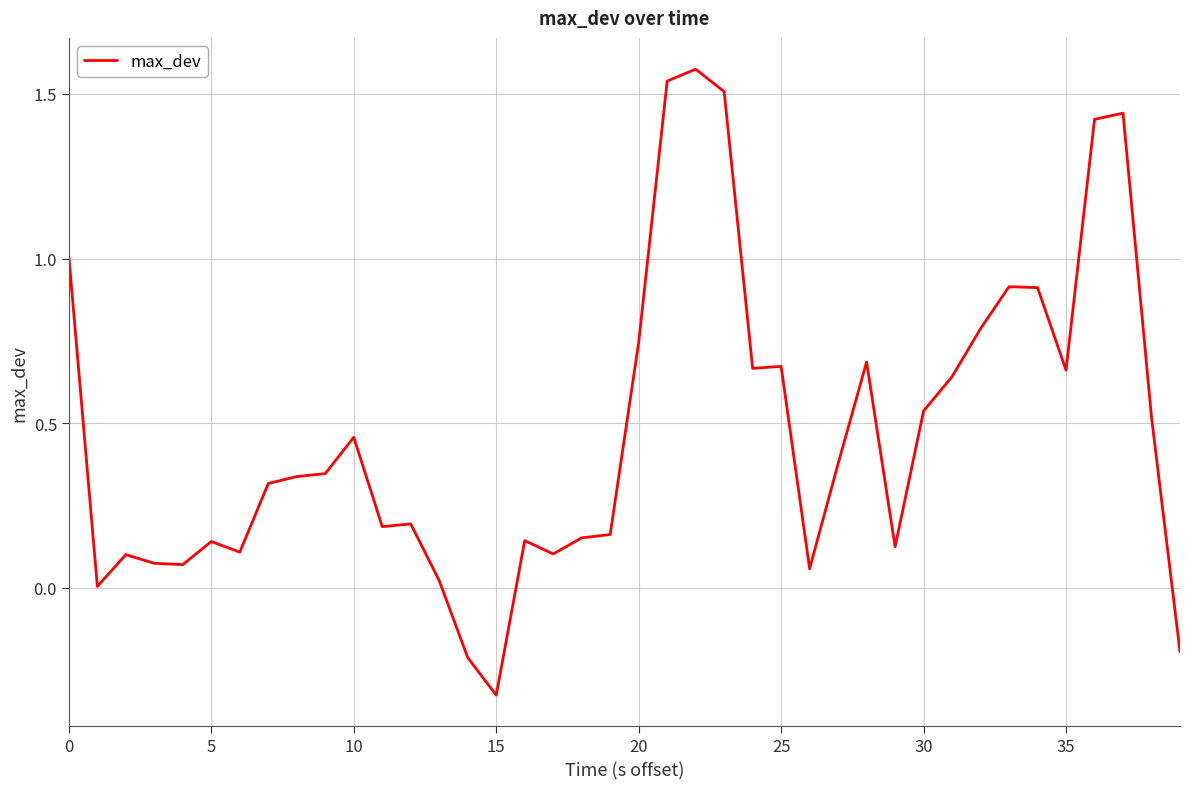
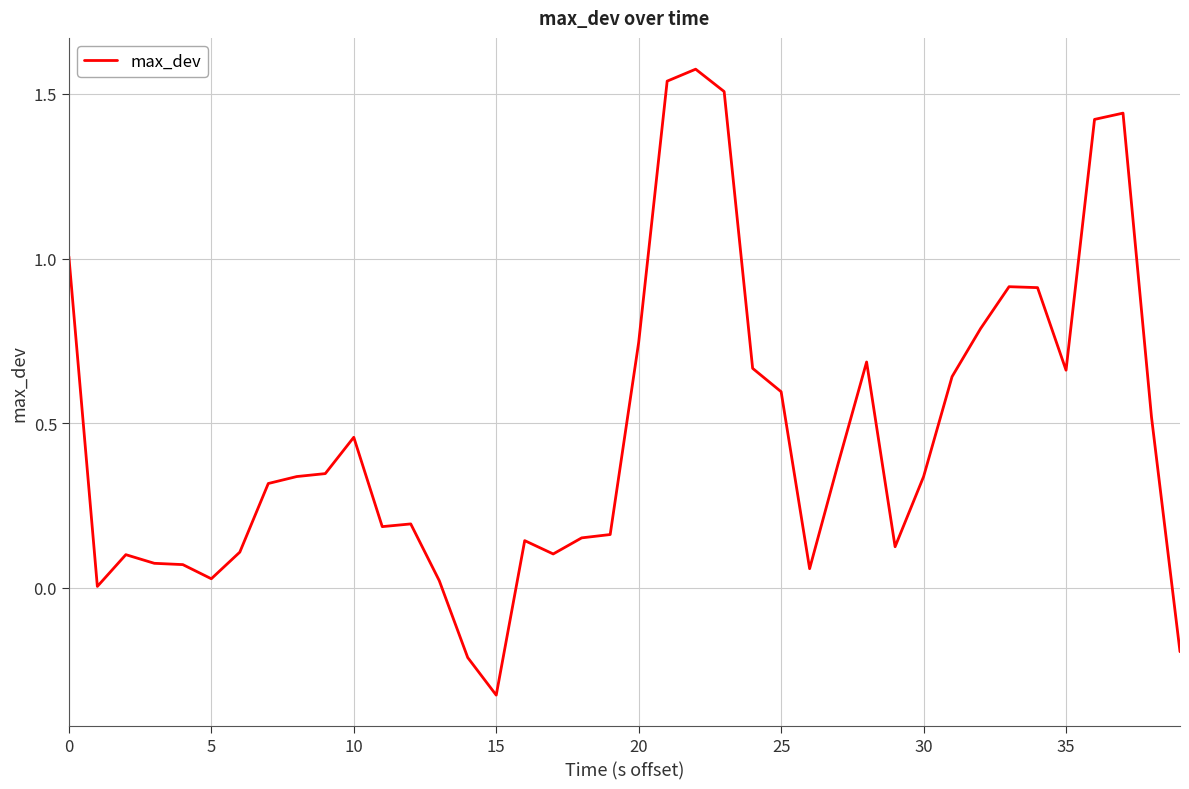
5: 0.14 -> 0.03
25: 0.67 -> 0.60
30: 0.54 -> 0.34
